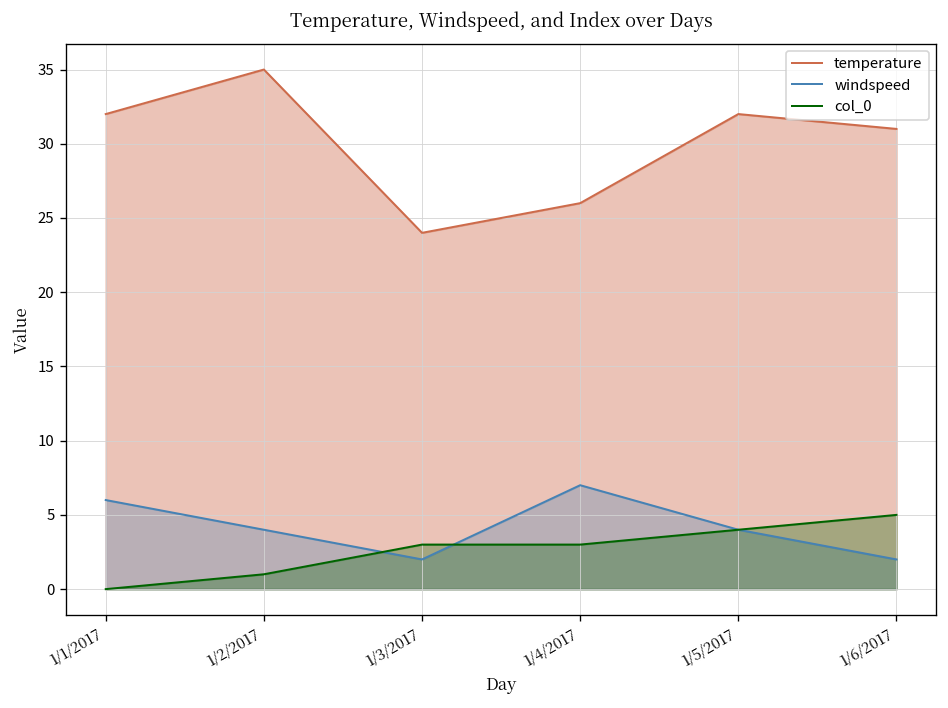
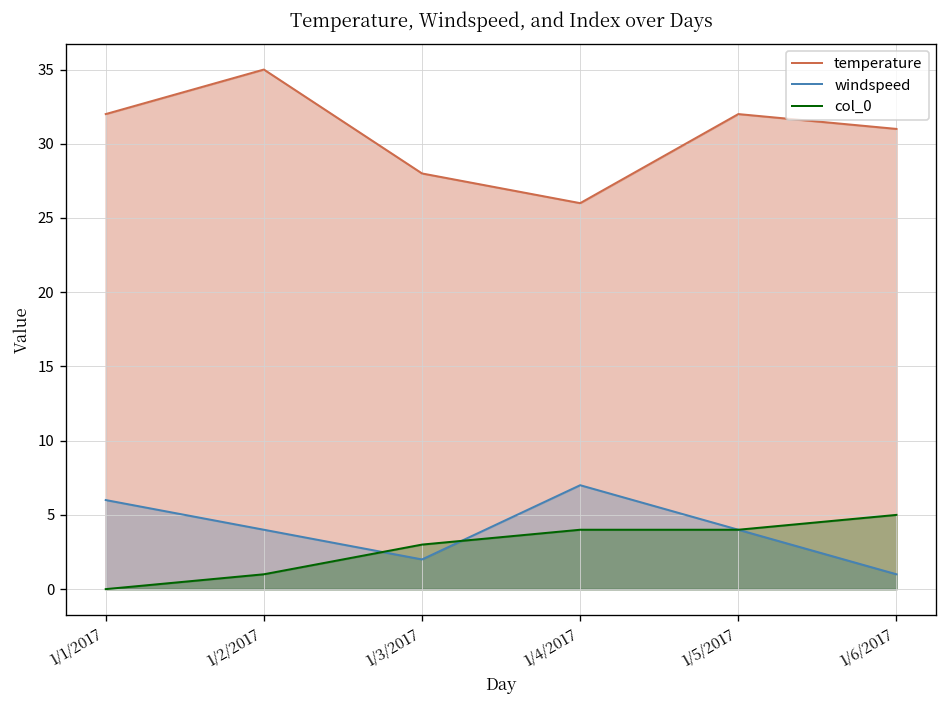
temperature, 1/3/2017: 24 -> 28
col_0, 1/4/2017: 3 -> 4
windspeed, 1/6/2017: 2 -> 1
